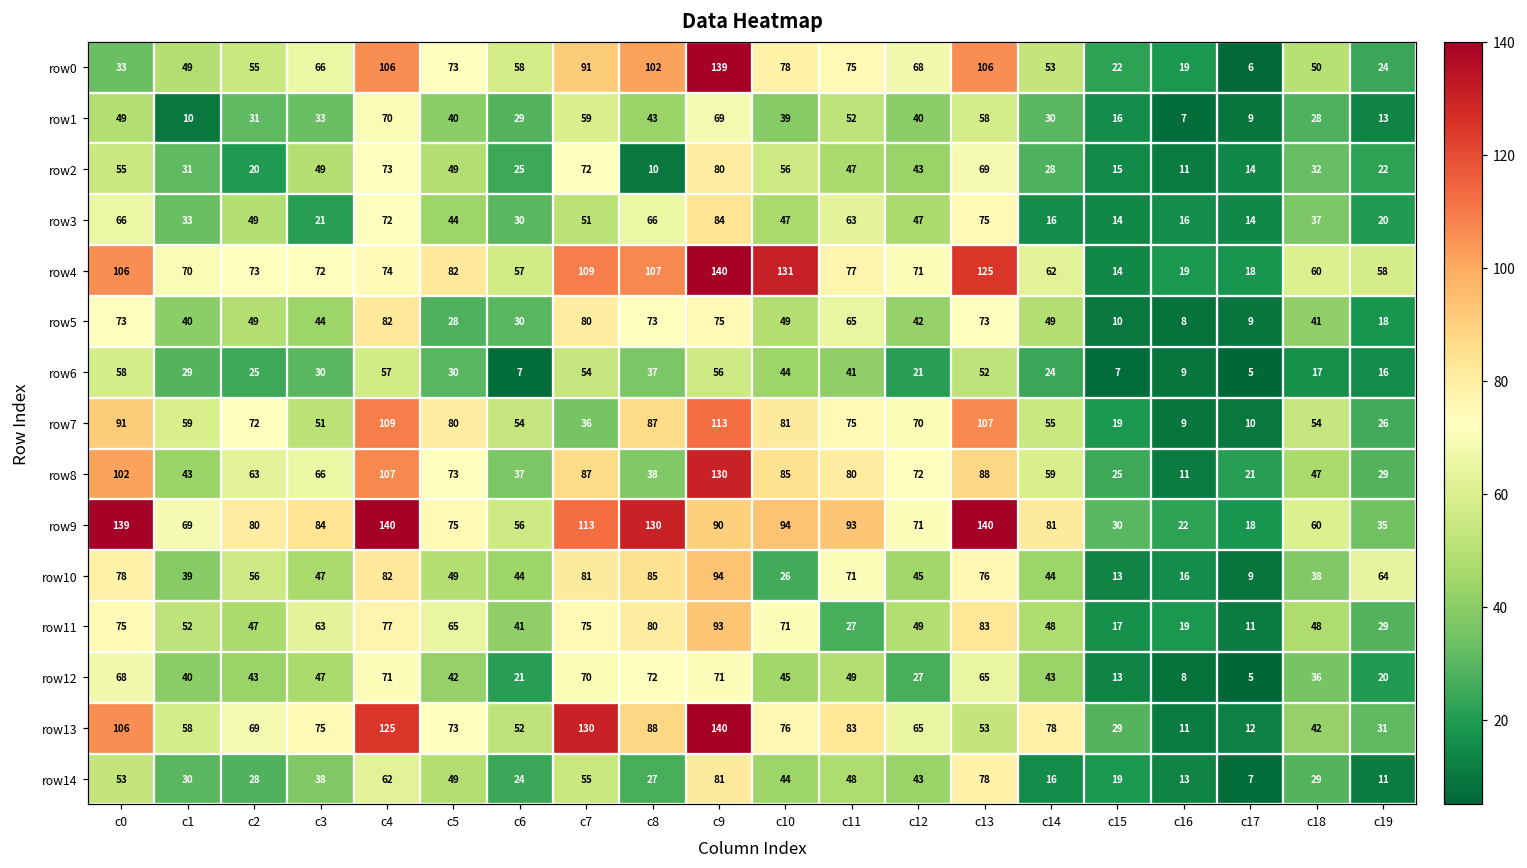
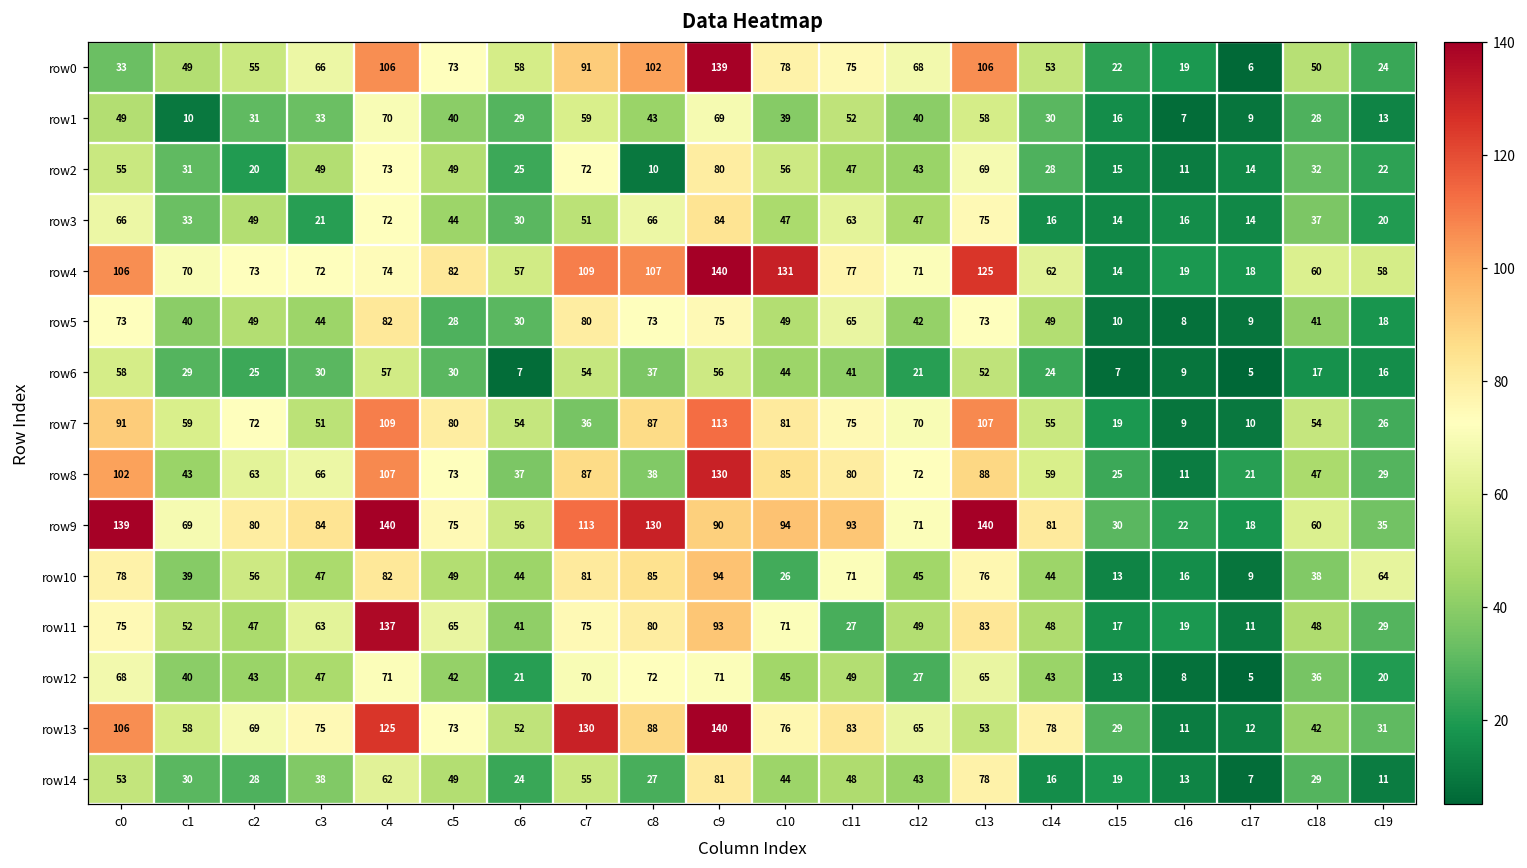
row11, c4: 77 -> 137
